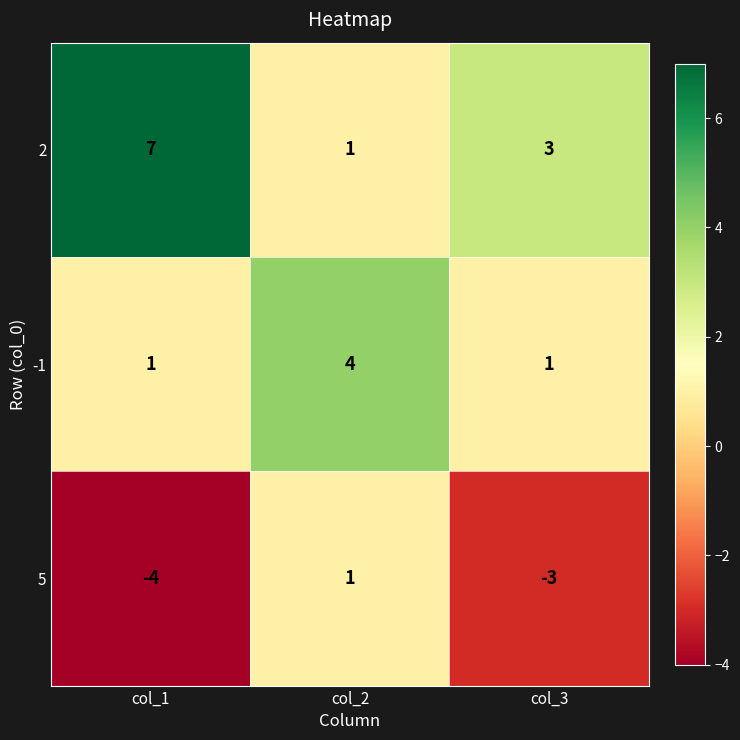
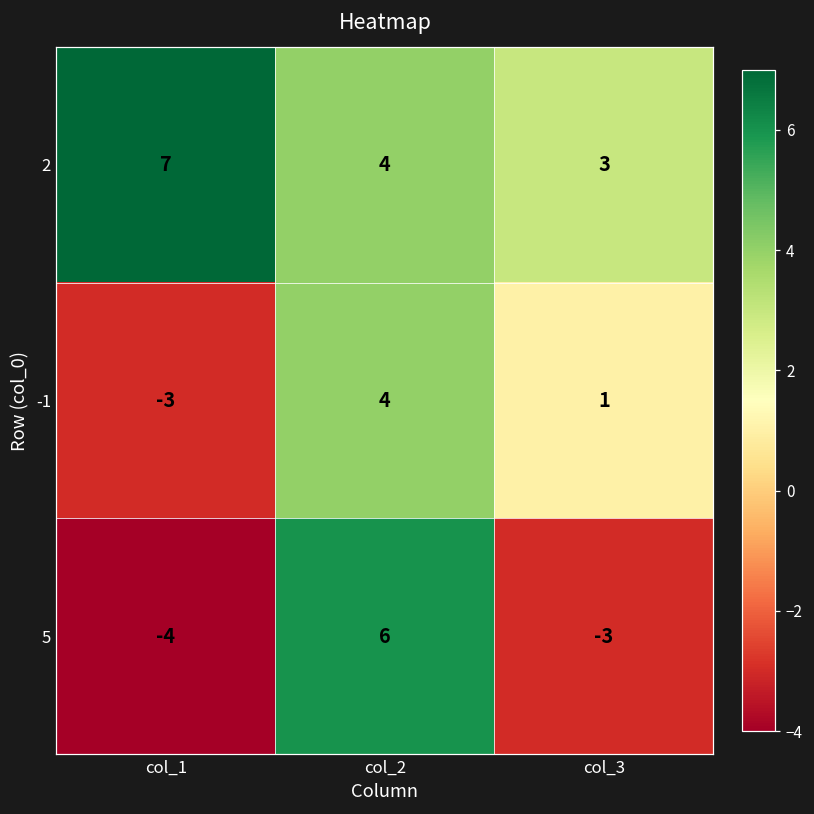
2, col_2: 1 -> 4
-1, col_1: 1 -> -3
5, col_2: 1 -> 6
